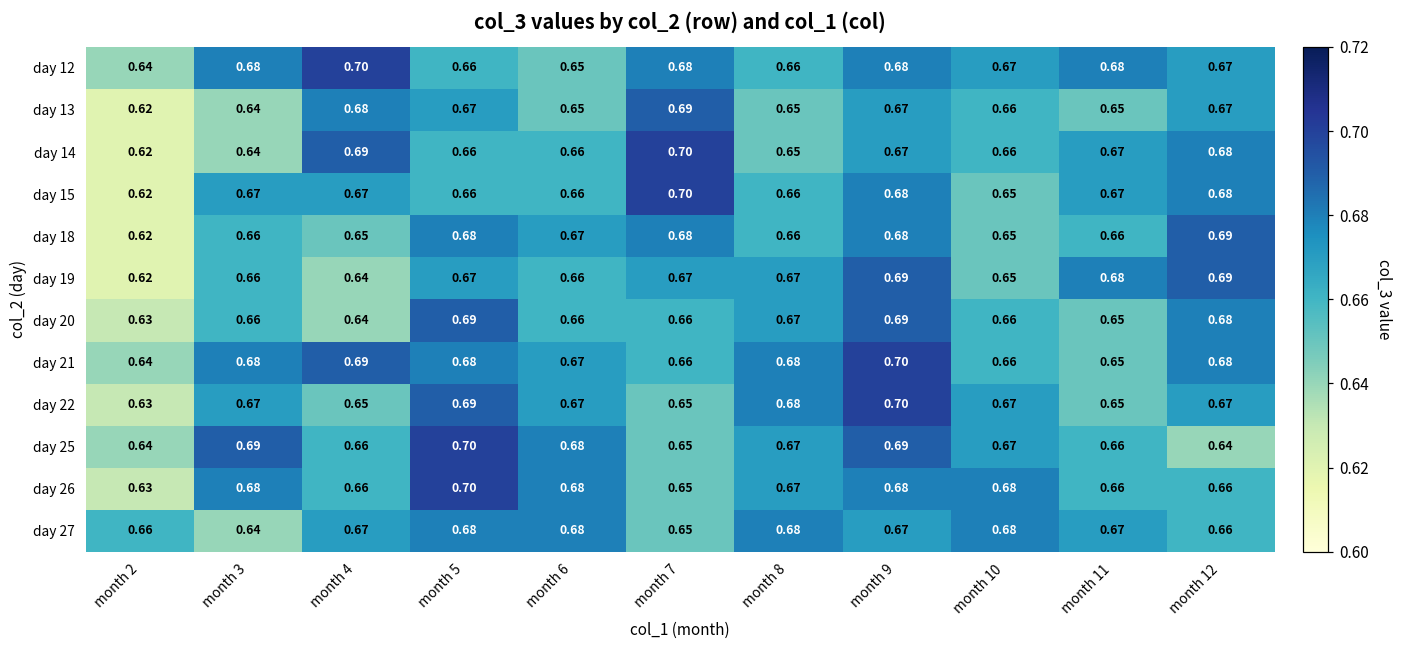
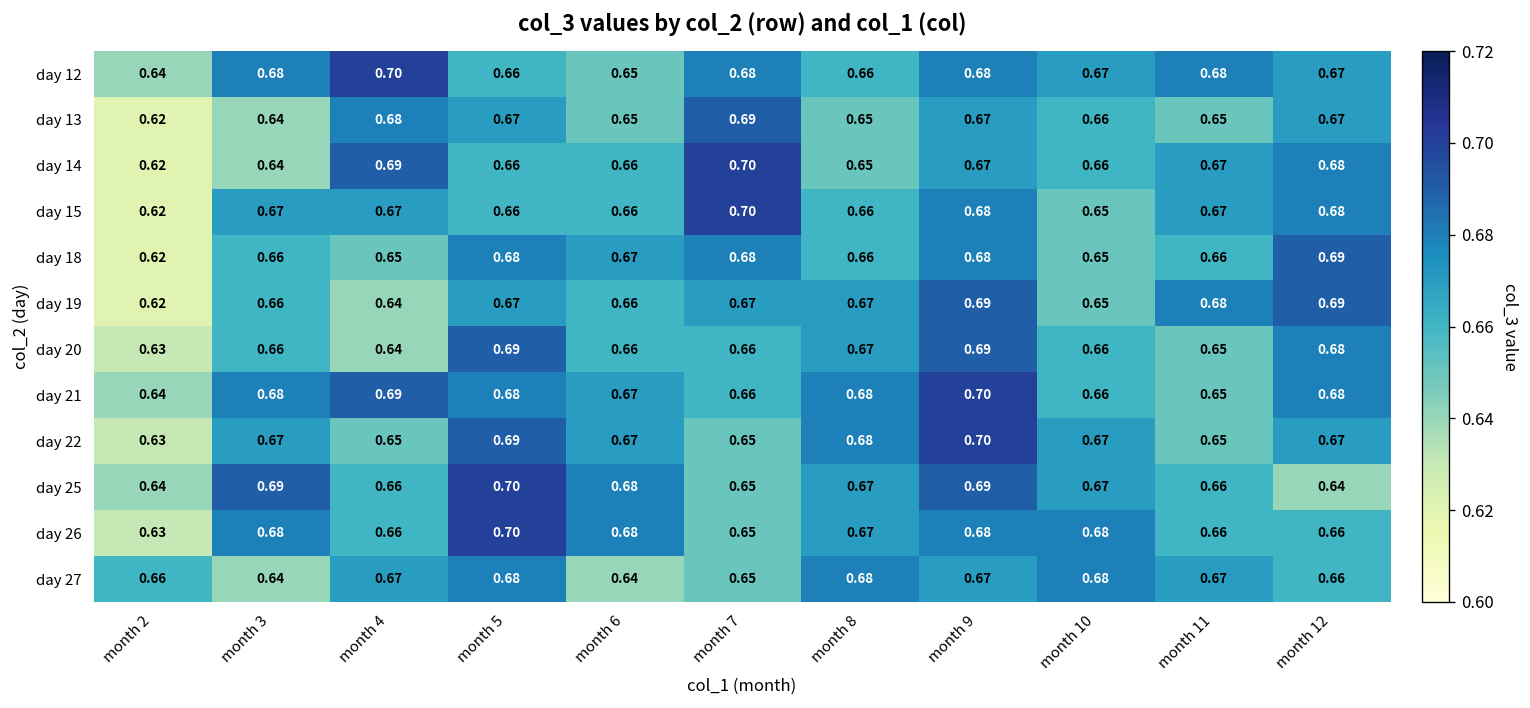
day 27, month 6: 0.68 -> 0.64
